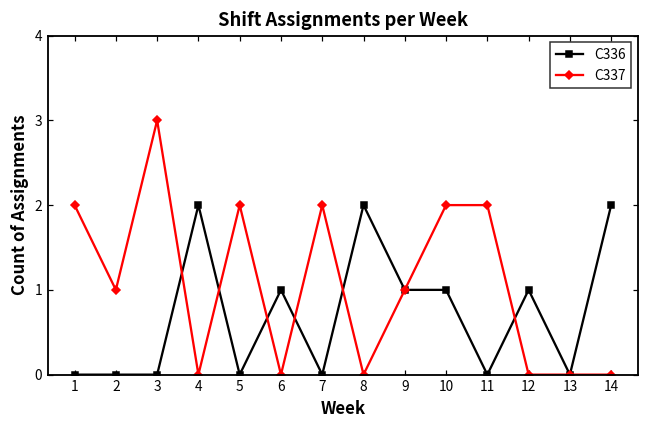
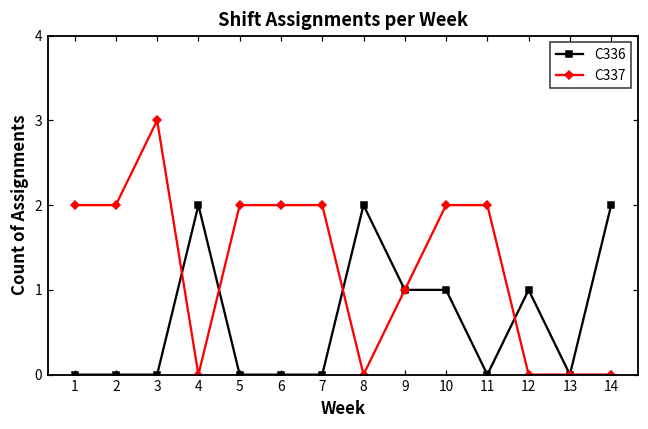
C337, 2: 1 -> 2
C336, 6: 1 -> 0
C337, 6: 0 -> 2
